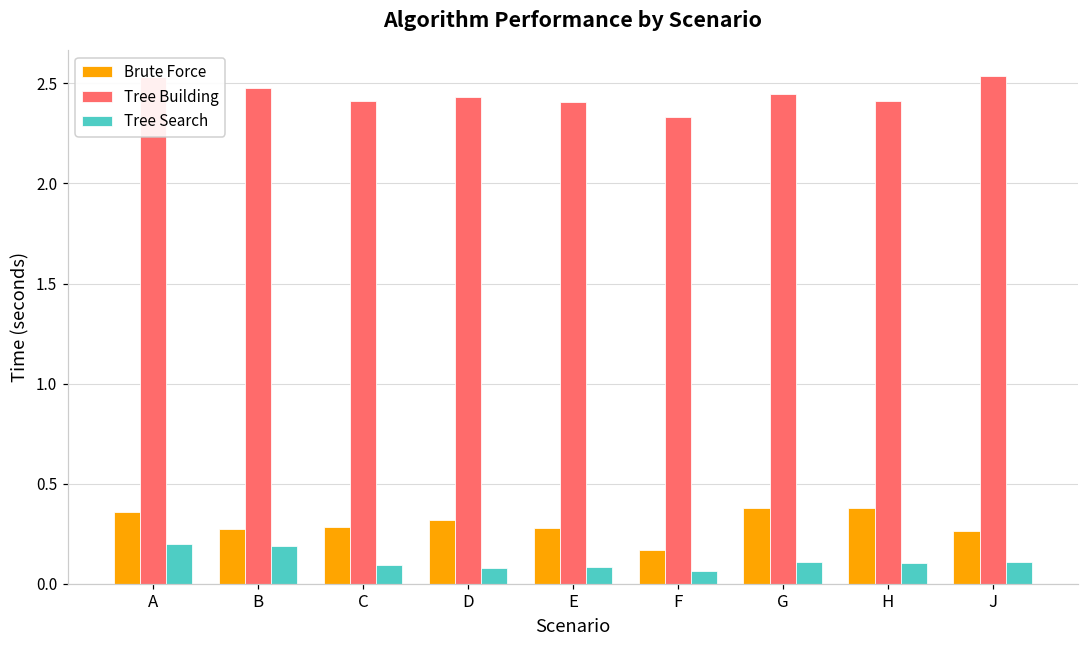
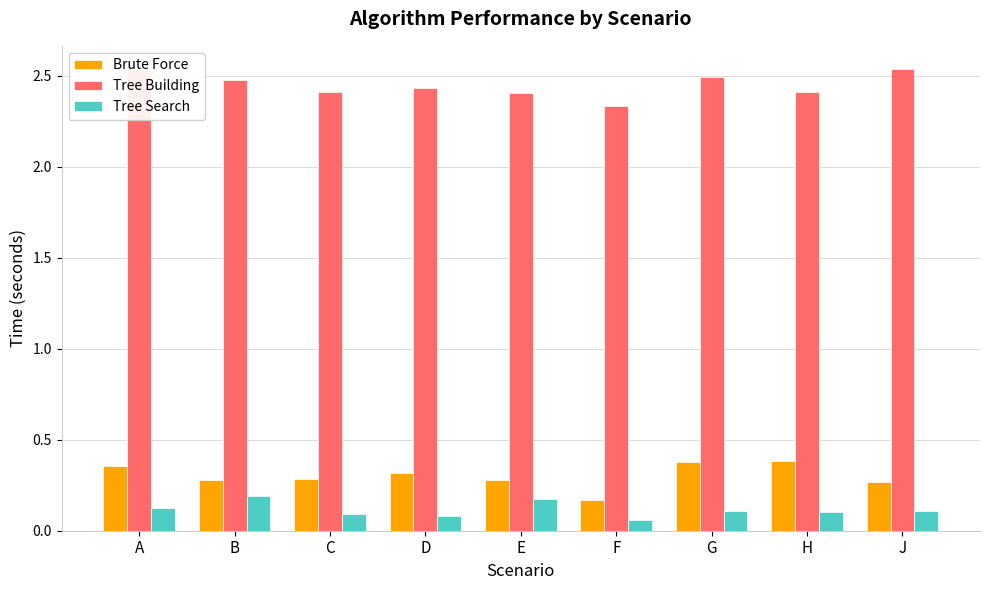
Tree Search, A: 0.20 -> 0.12
Tree Search, E: 0.08 -> 0.17
Tree Building, G: 2.45 -> 2.49
